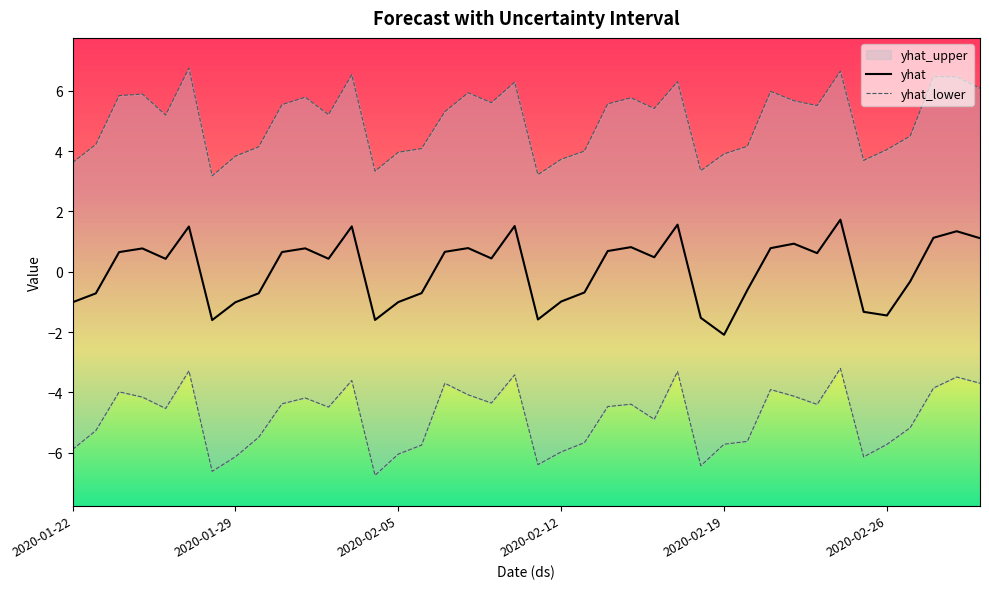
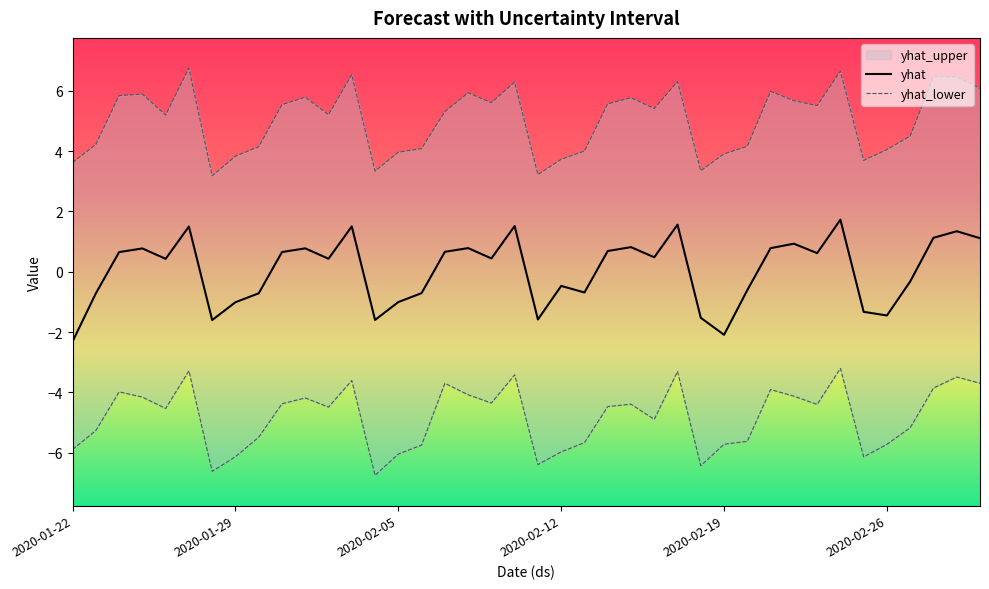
yhat, 2020-01-22: -1.0 -> -2.3
yhat, 2020-02-12: -1.0 -> -0.5
